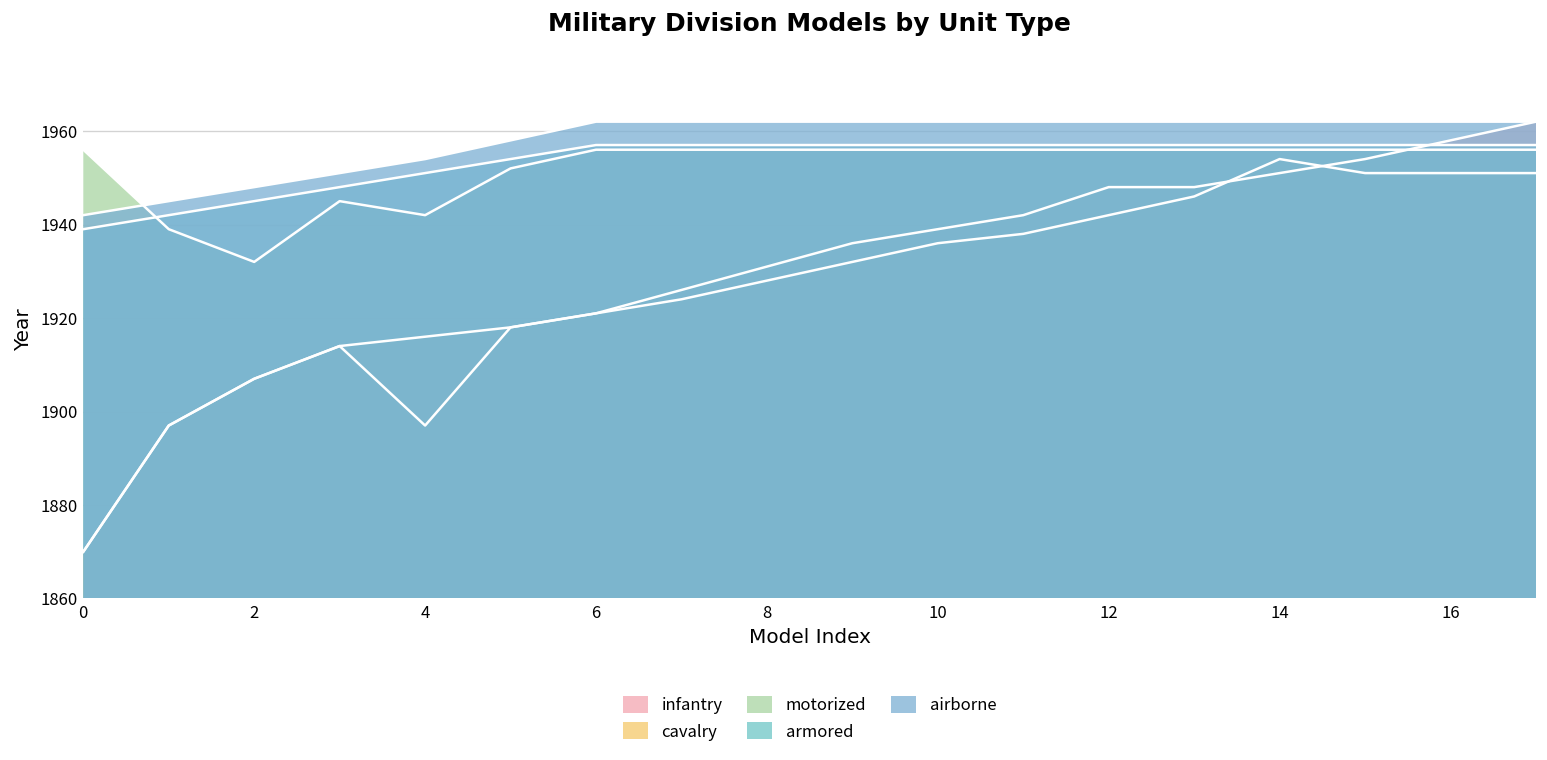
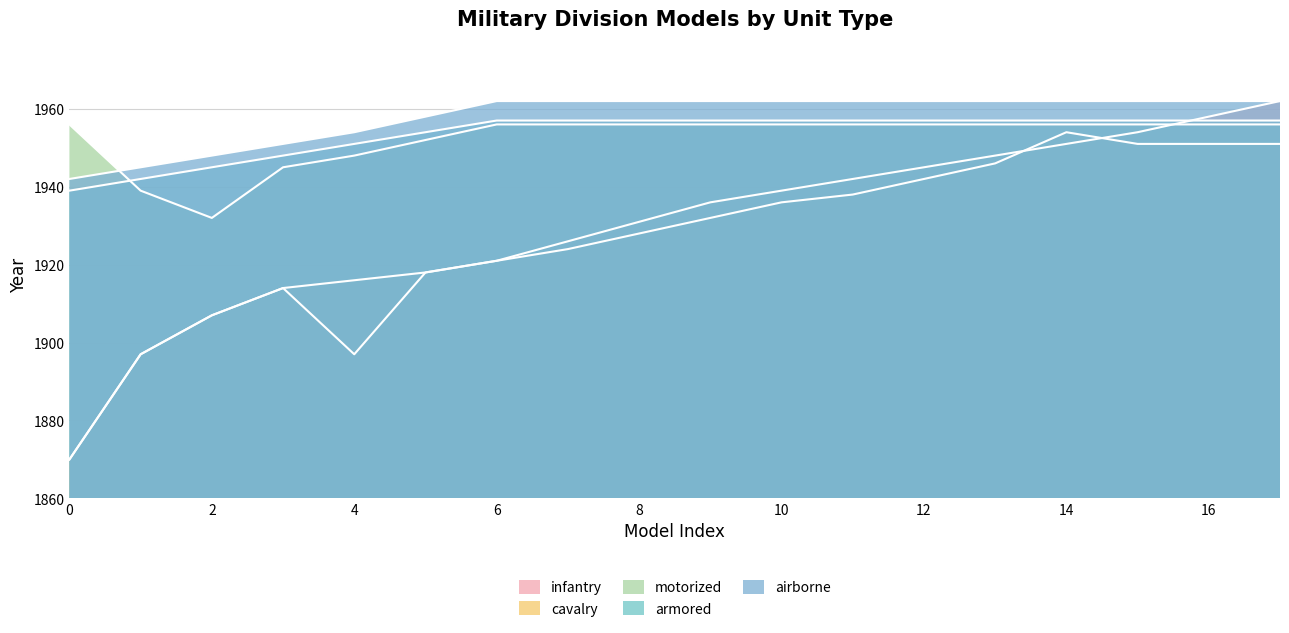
motorized, 4: 1942 -> 1948
infantry, 12: 1948 -> 1945
